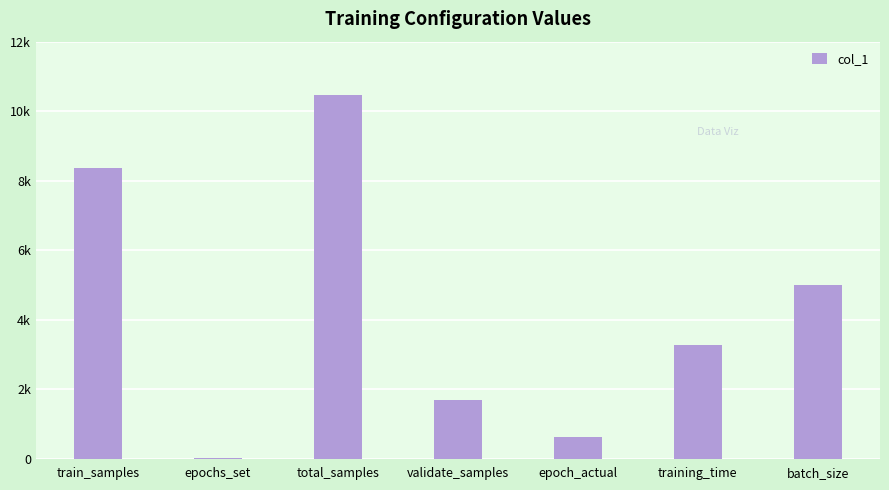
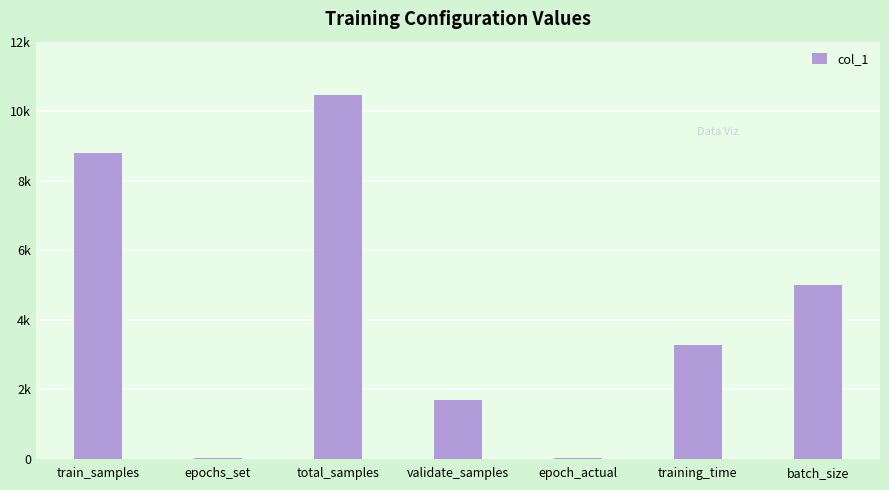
train_samples: 8400 -> 8800
epoch_actual: 600 -> 0
